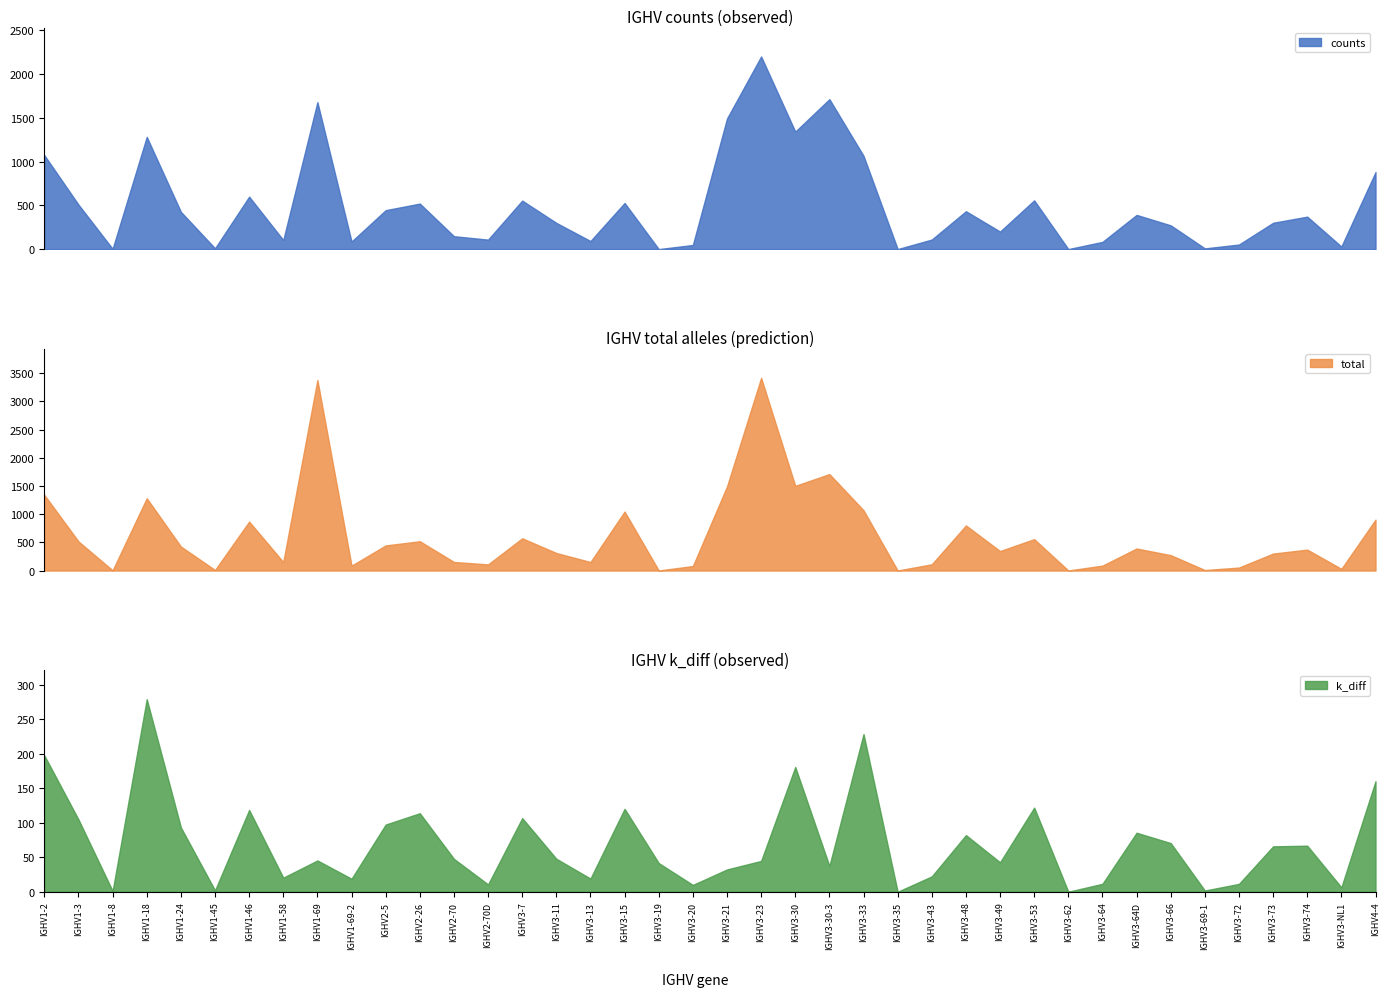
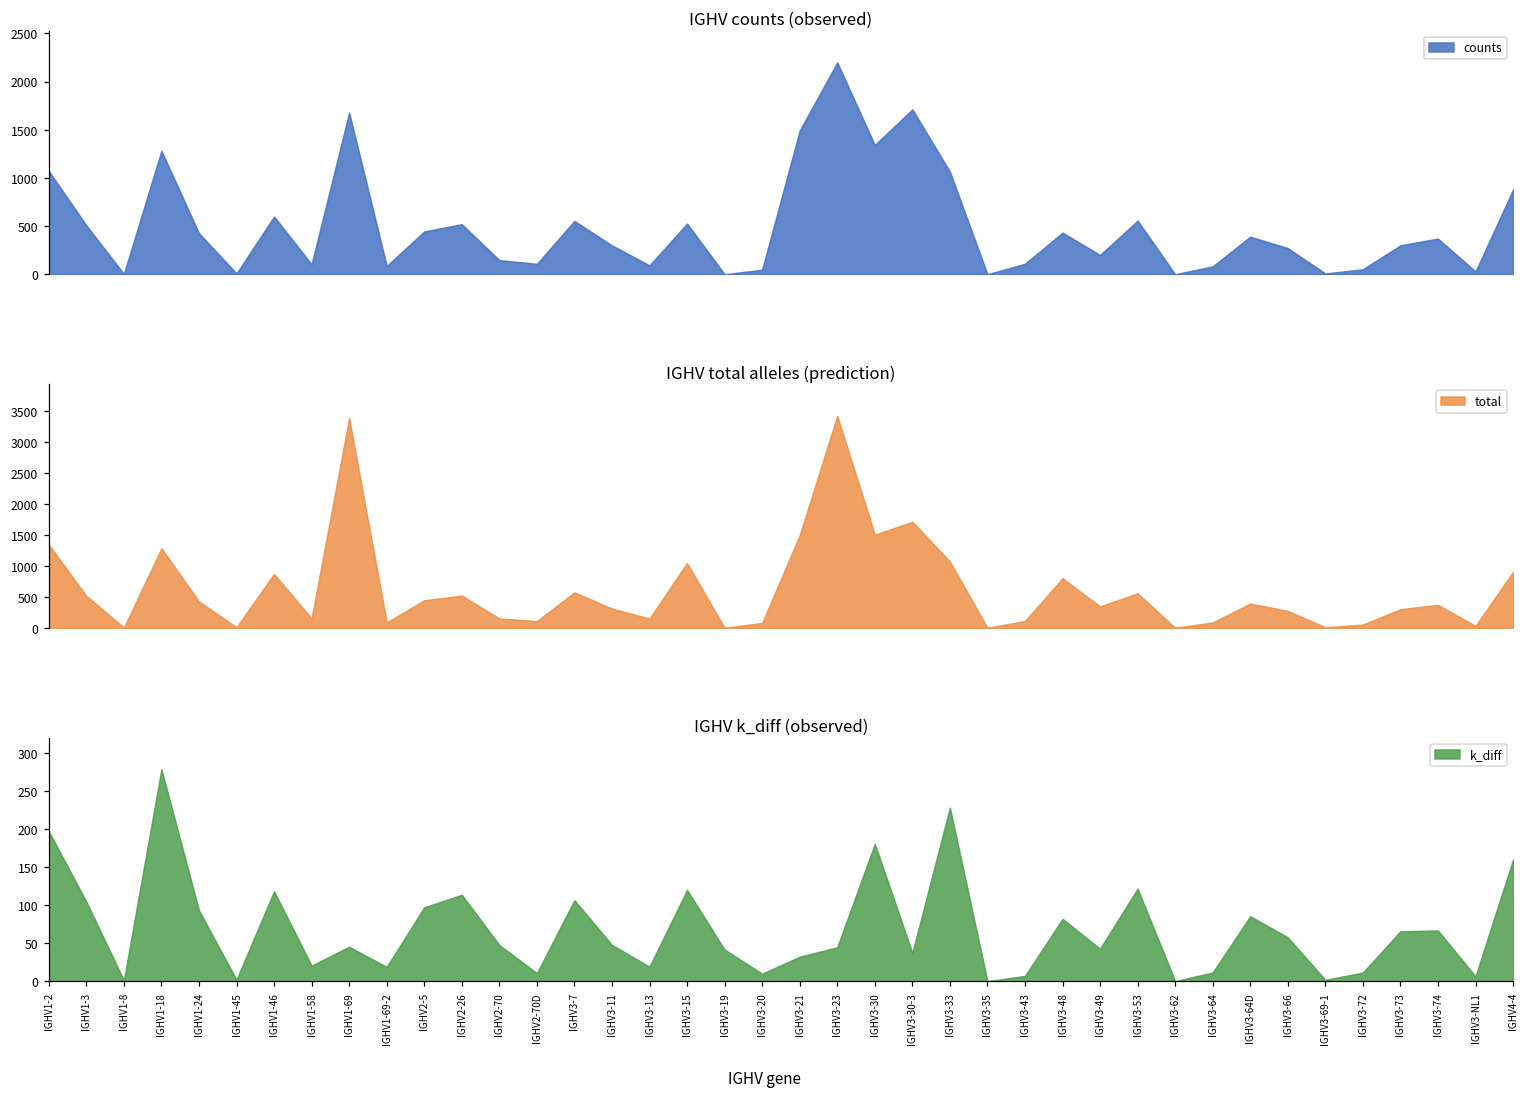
IGHV k_diff (observed), IGHV3-43: 20 -> 10
IGHV k_diff (observed), IGHV3-66: 70 -> 60
